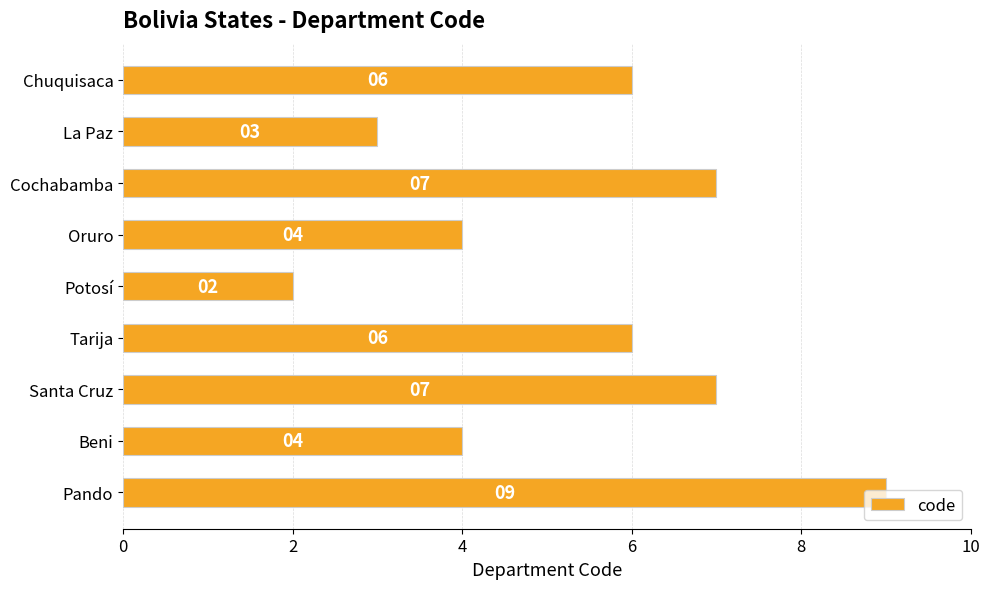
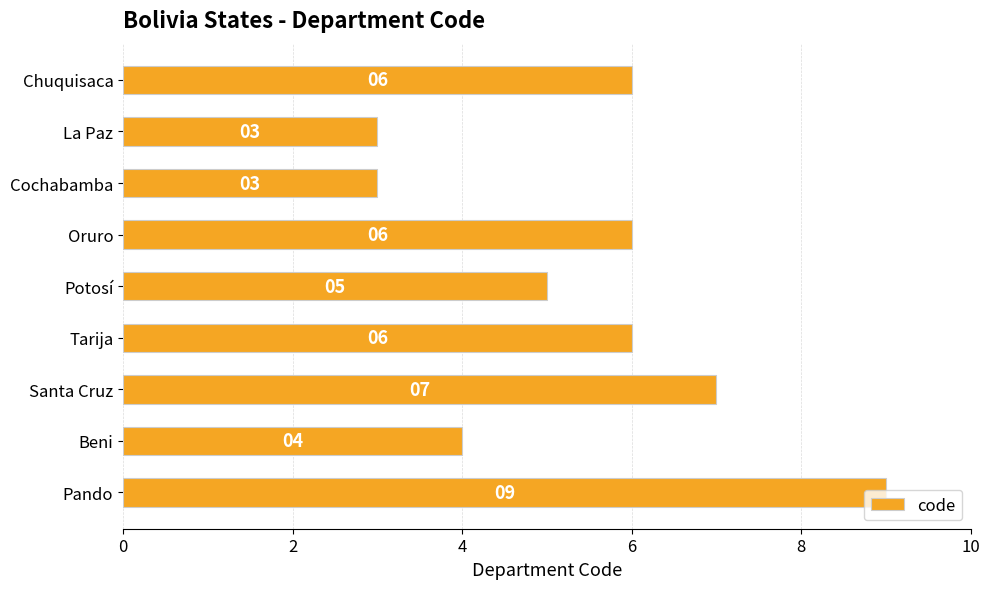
Cochabamba: 07 -> 03
Oruro: 04 -> 06
Potosí: 02 -> 05
